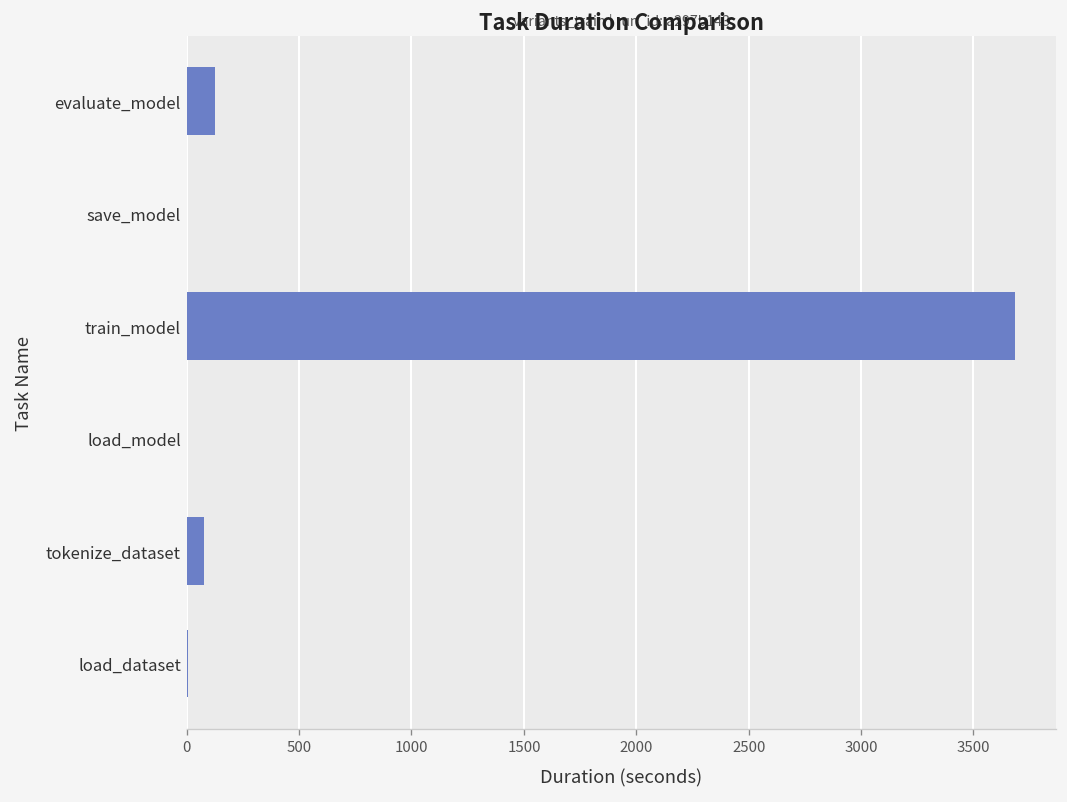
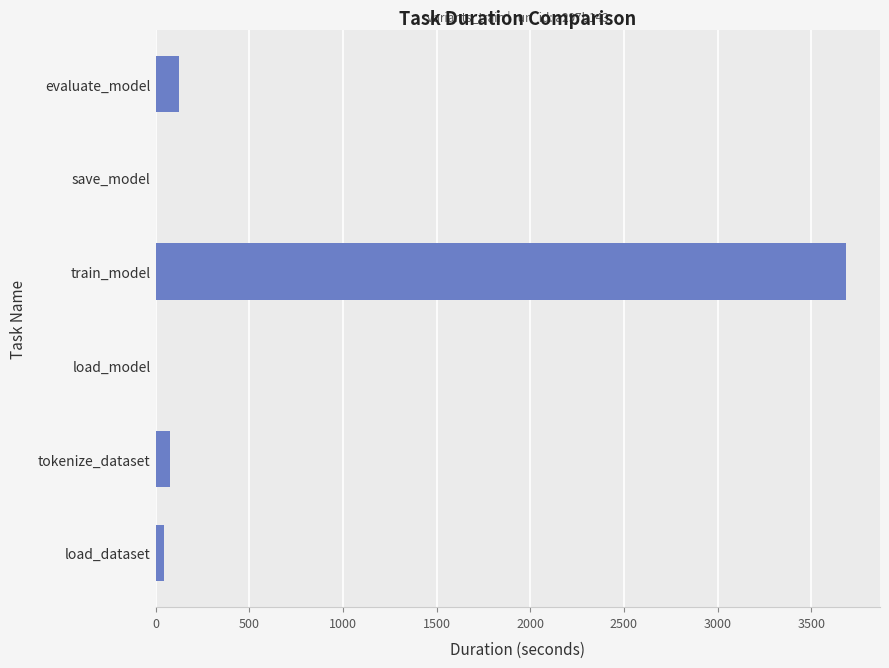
load_dataset: 0 -> 50
